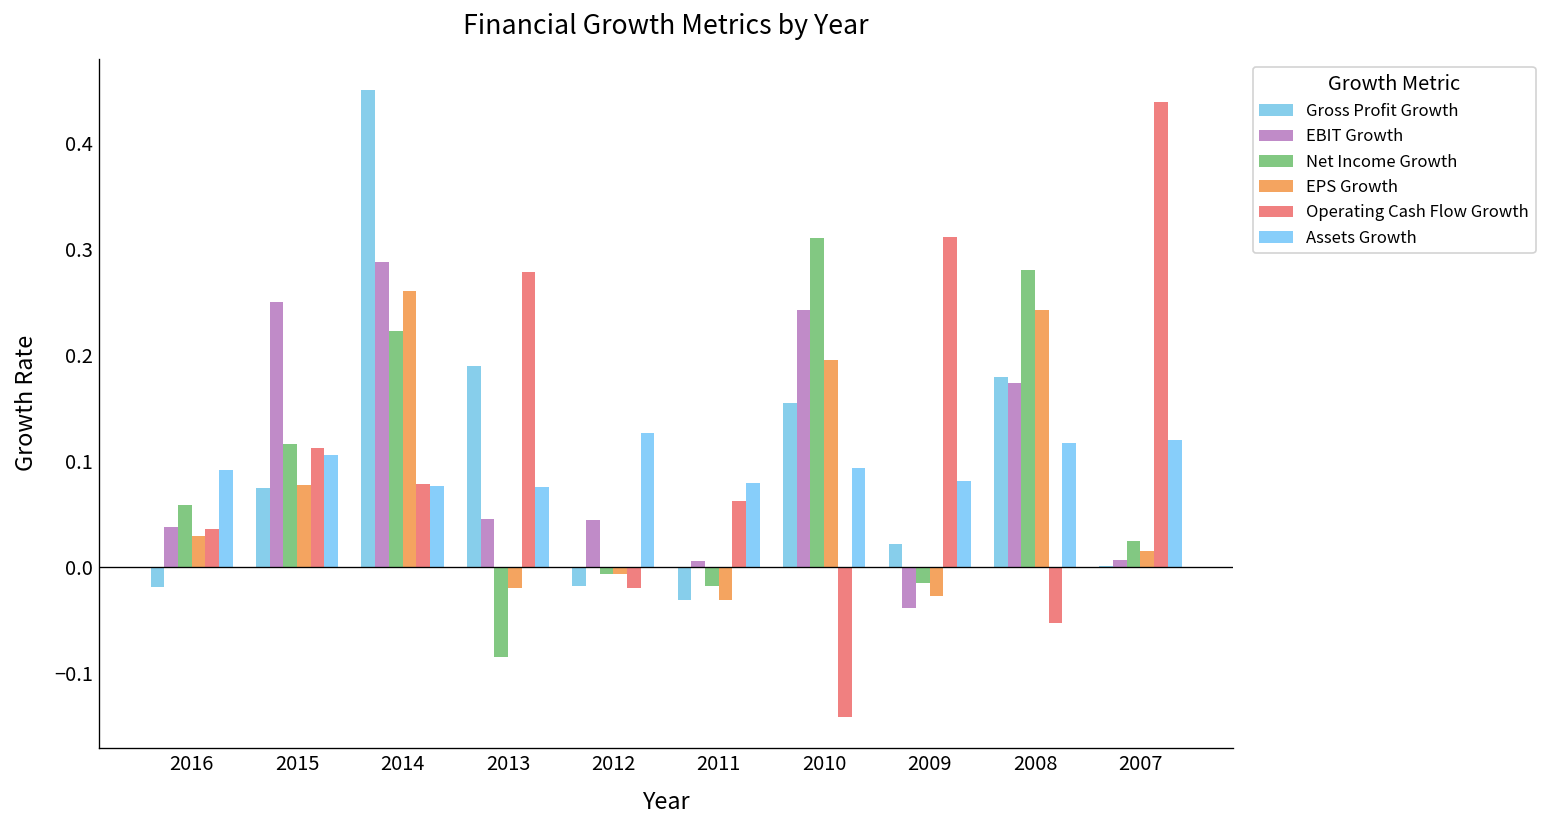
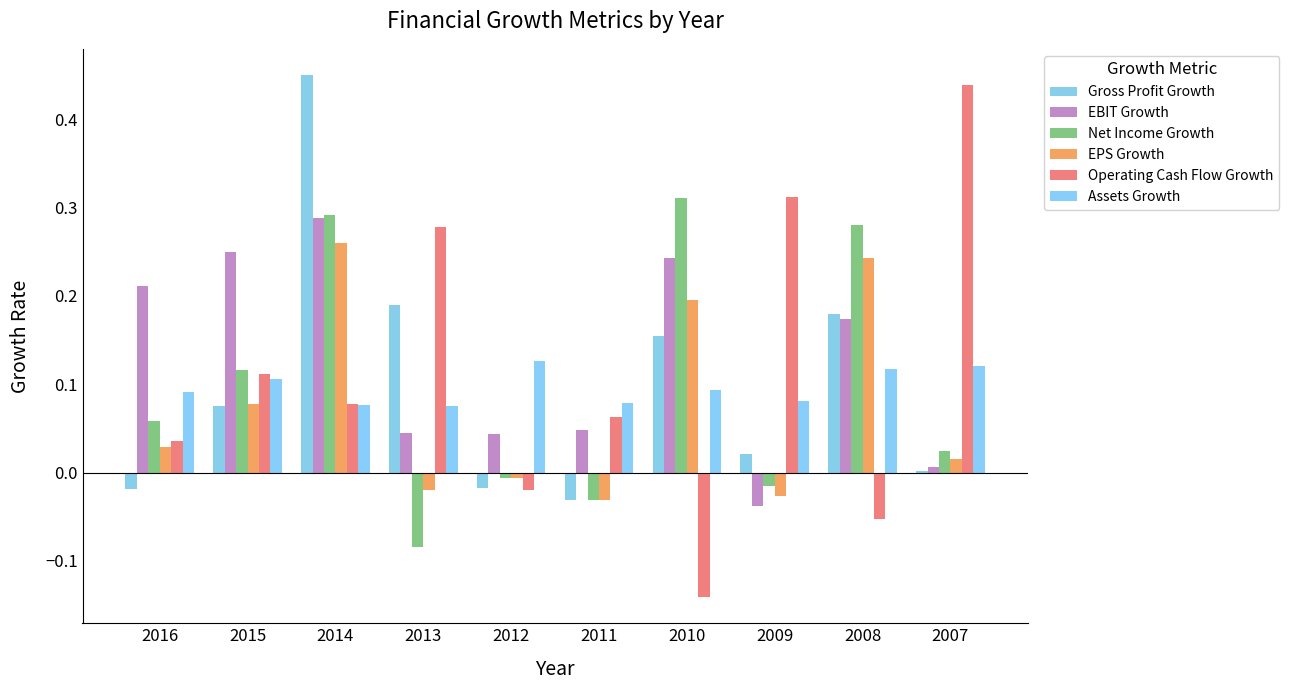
EBIT Growth, 2016: 0.04 -> 0.21
Net Income Growth, 2014: 0.22 -> 0.29
EBIT Growth, 2011: 0.01 -> 0.05
Net Income Growth, 2011: -0.02 -> -0.03
